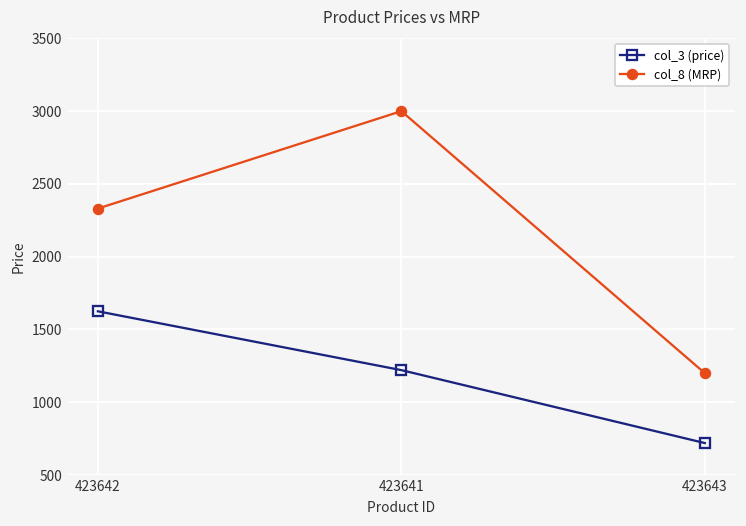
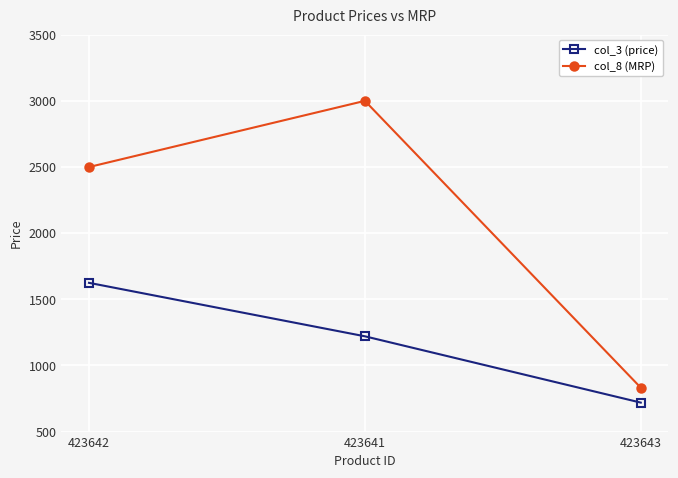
col_8 (MRP), 423642: 2330 -> 2500
col_8 (MRP), 423643: 1200 -> 830
